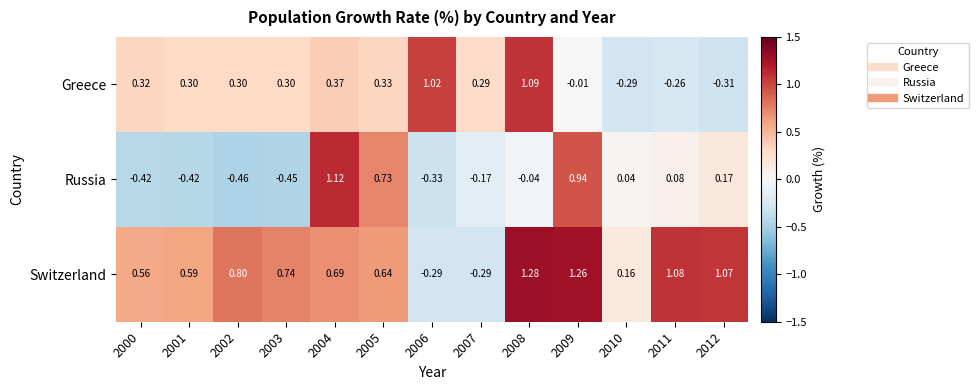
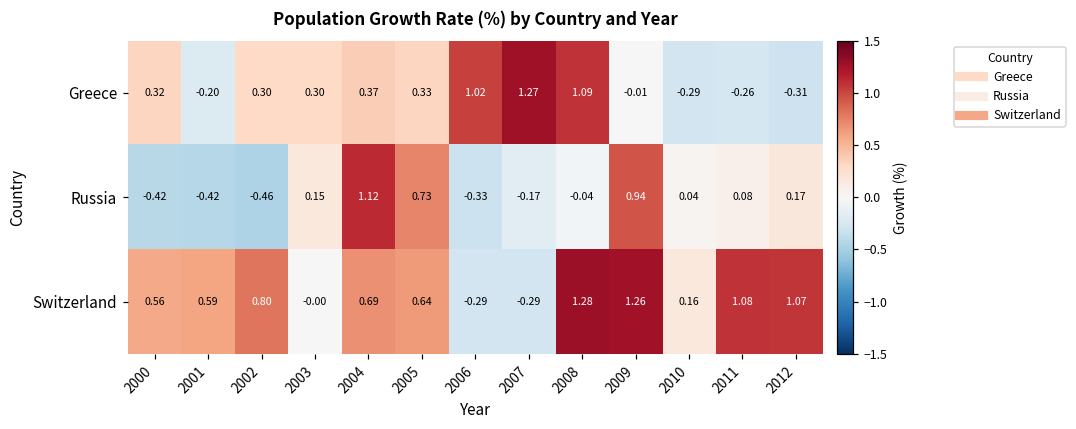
Greece, 2001: 0.30 -> -0.20
Greece, 2007: 0.29 -> 1.27
Russia, 2003: -0.45 -> 0.15
Switzerland, 2003: 0.74 -> -0.00
